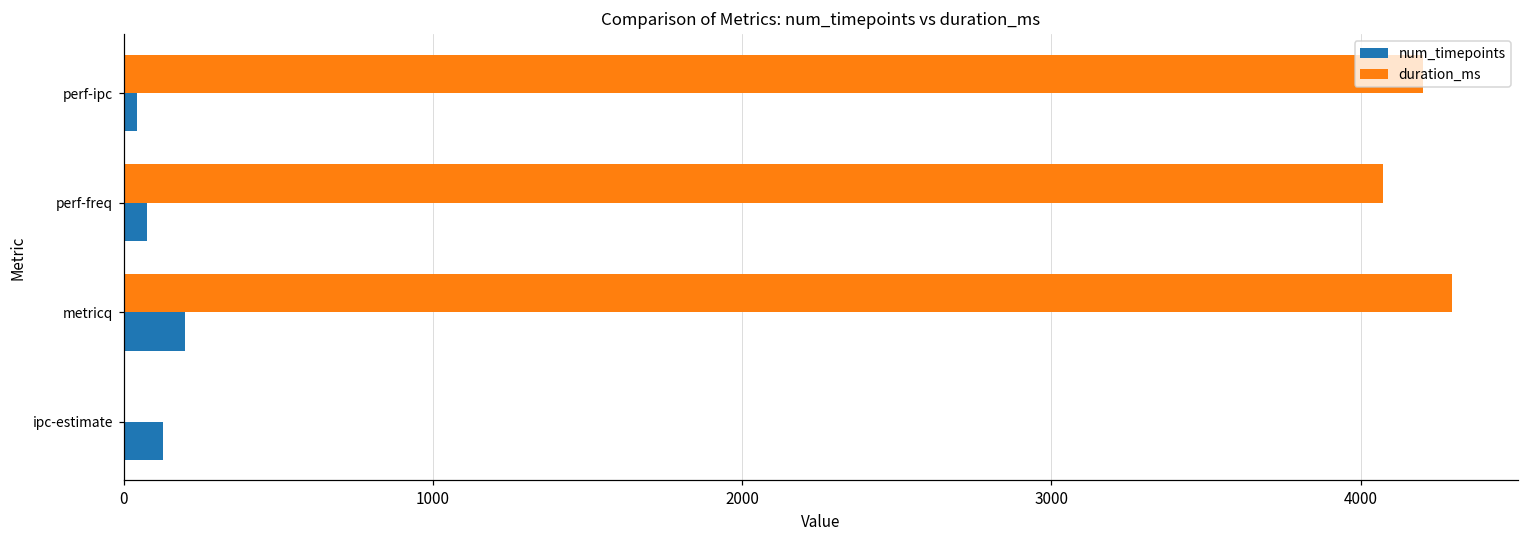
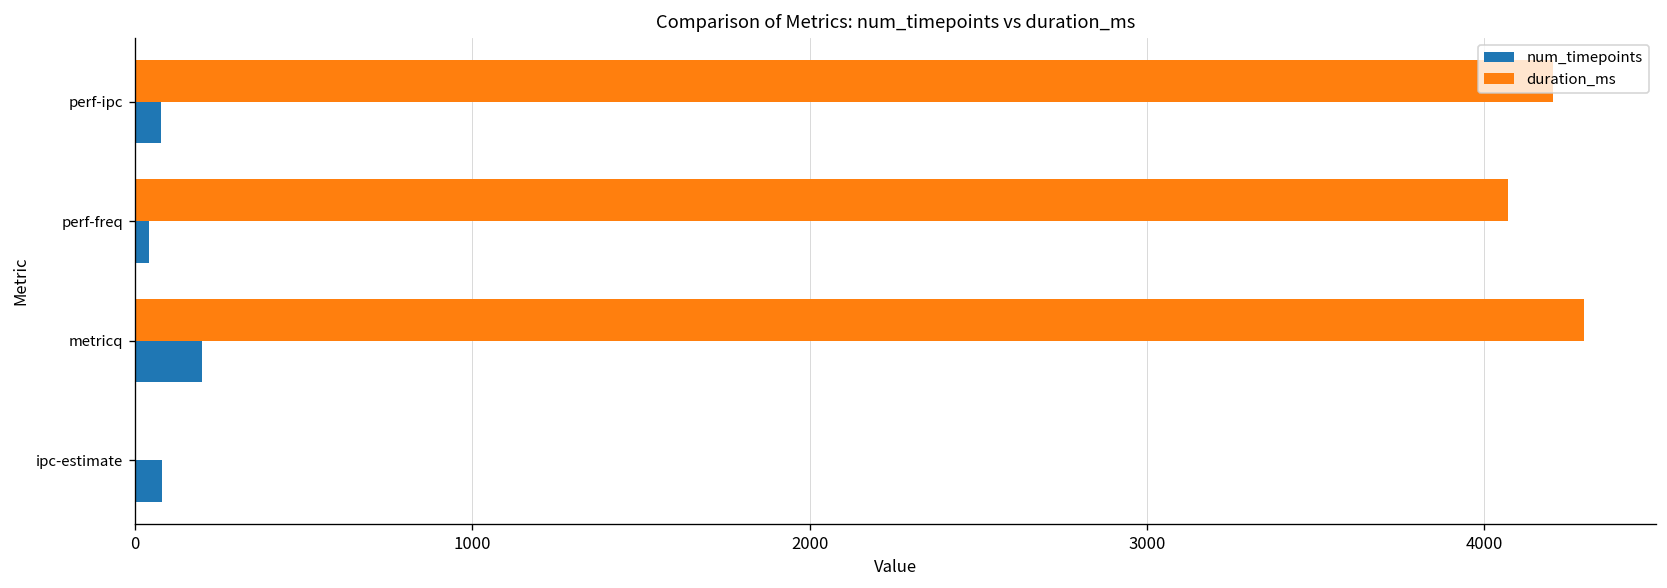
num_timepoints, perf-ipc: 40 -> 80
num_timepoints, perf-freq: 80 -> 40
num_timepoints, ipc-estimate: 130 -> 80
